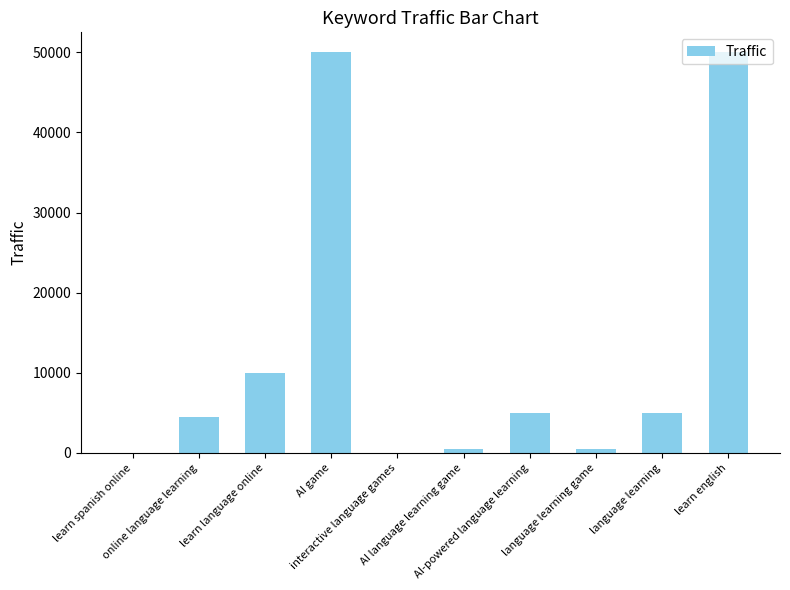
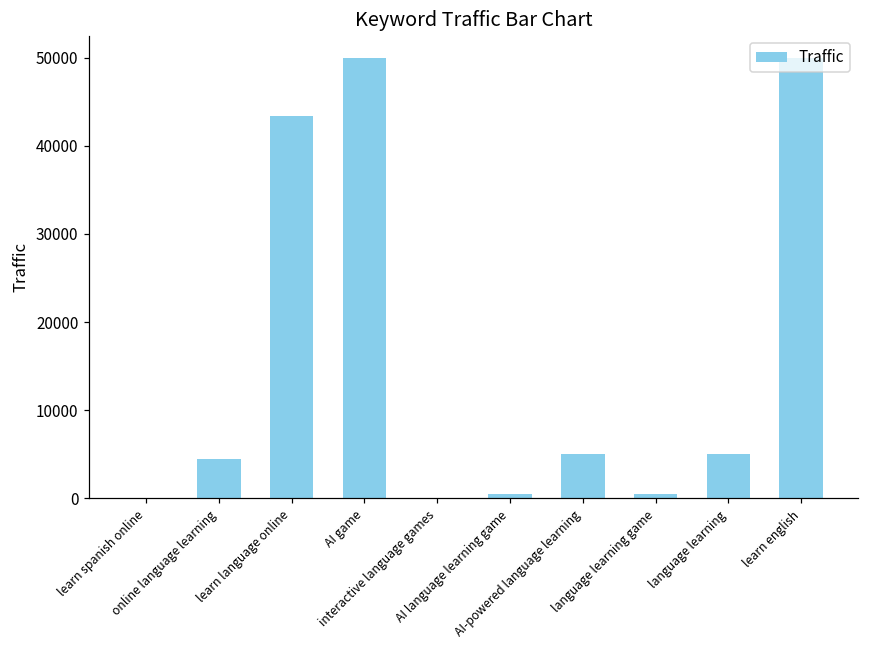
learn language online: 10000 -> 43000
